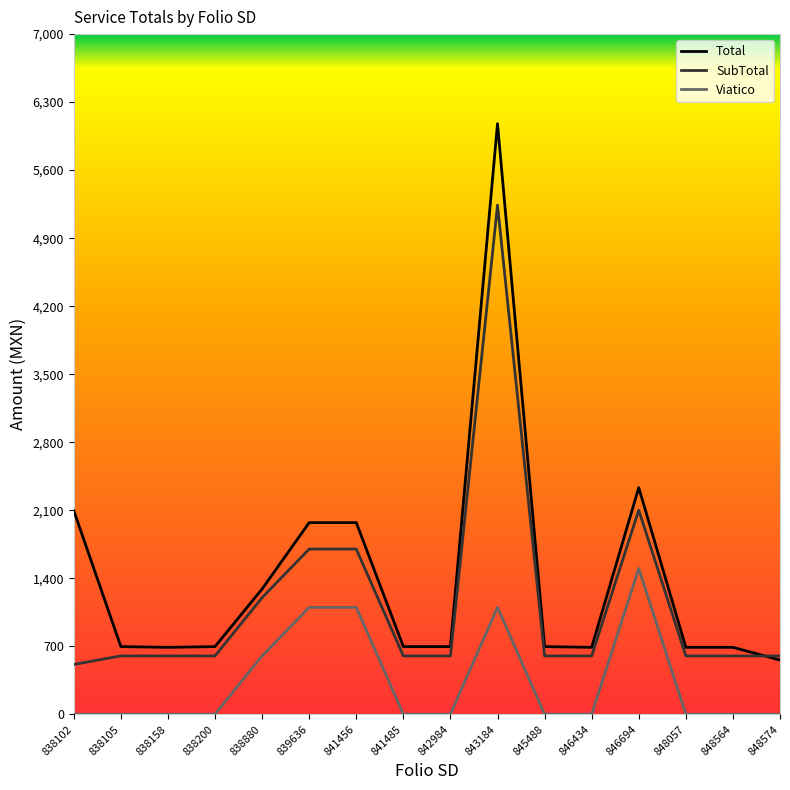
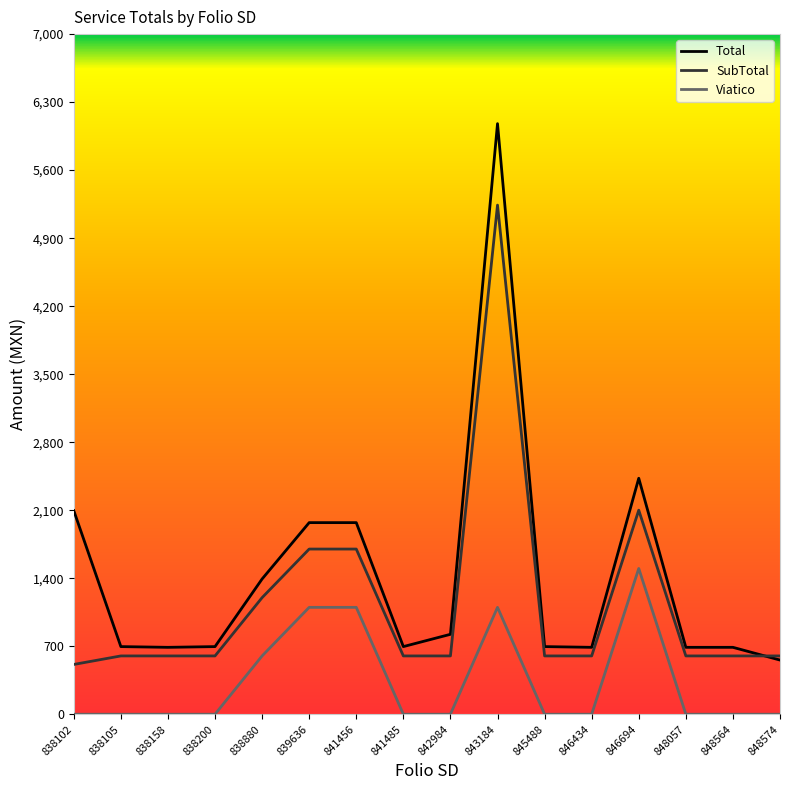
Total, 838880: 1,300 -> 1,400
Total, 842984: 700 -> 800
Total, 846694: 2,300 -> 2,400
